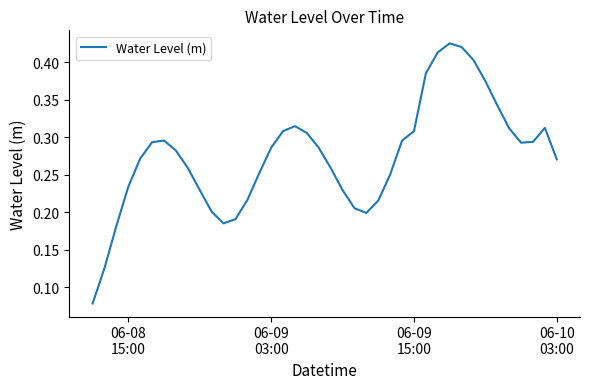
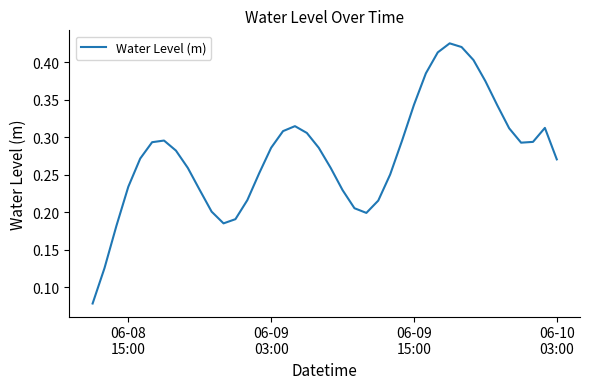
06-09 15:00: 0.31 -> 0.34
